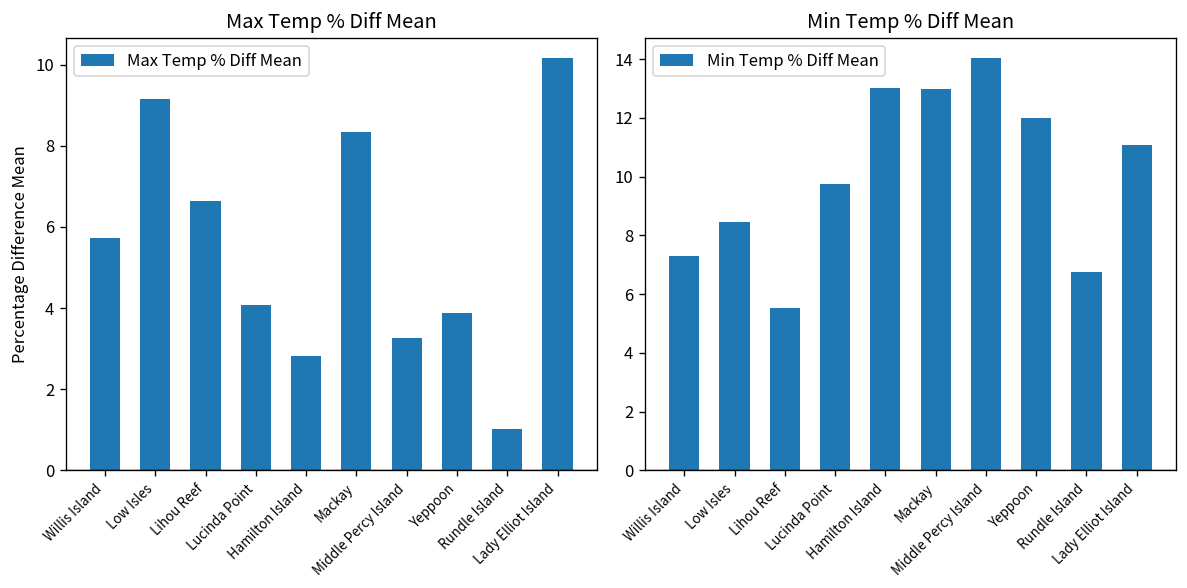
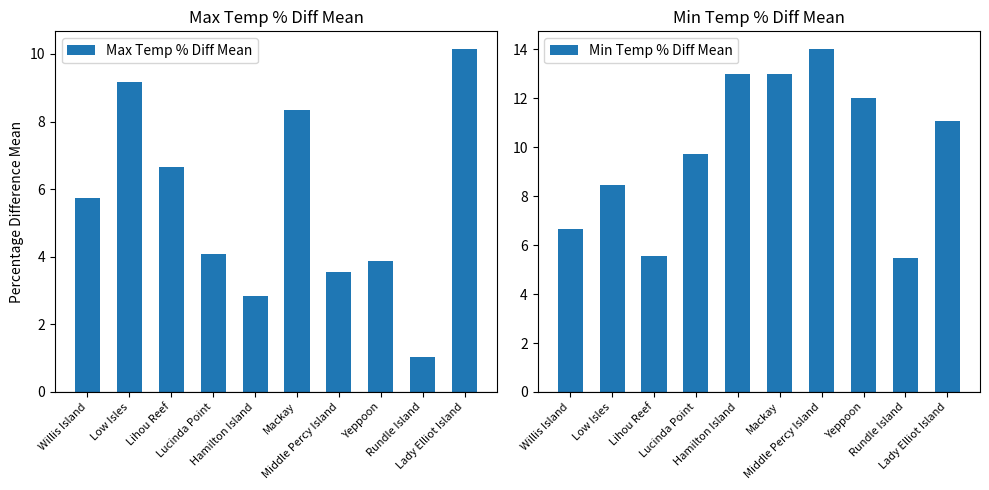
Max Temp % Diff Mean, Middle Percy Island: 3.3 -> 3.6
Min Temp % Diff Mean, Willis Island: 7.3 -> 6.6
Min Temp % Diff Mean, Rundle Island: 6.8 -> 5.5
